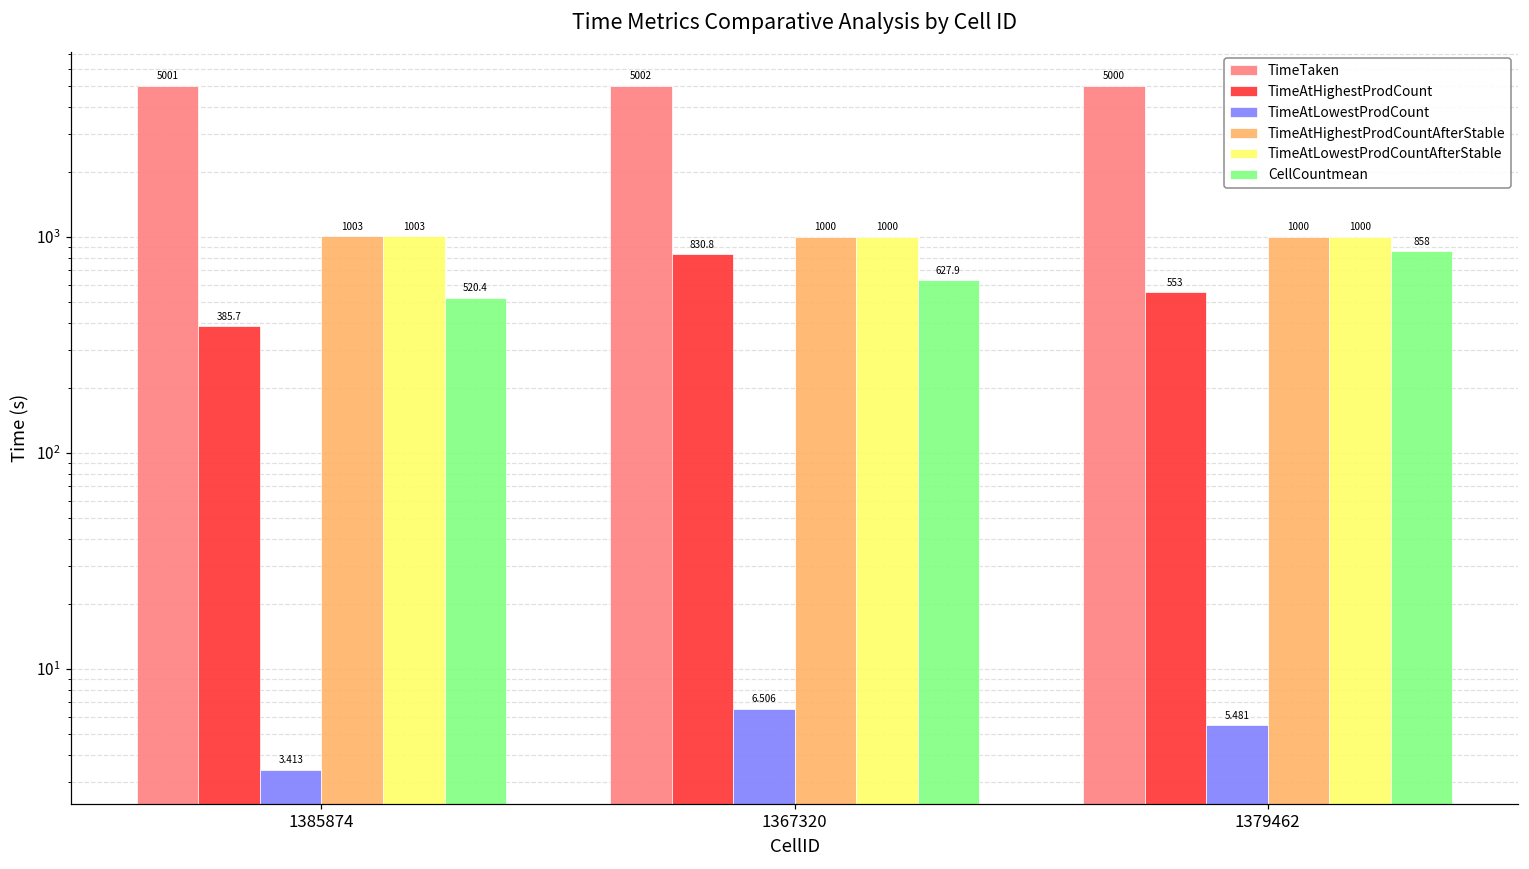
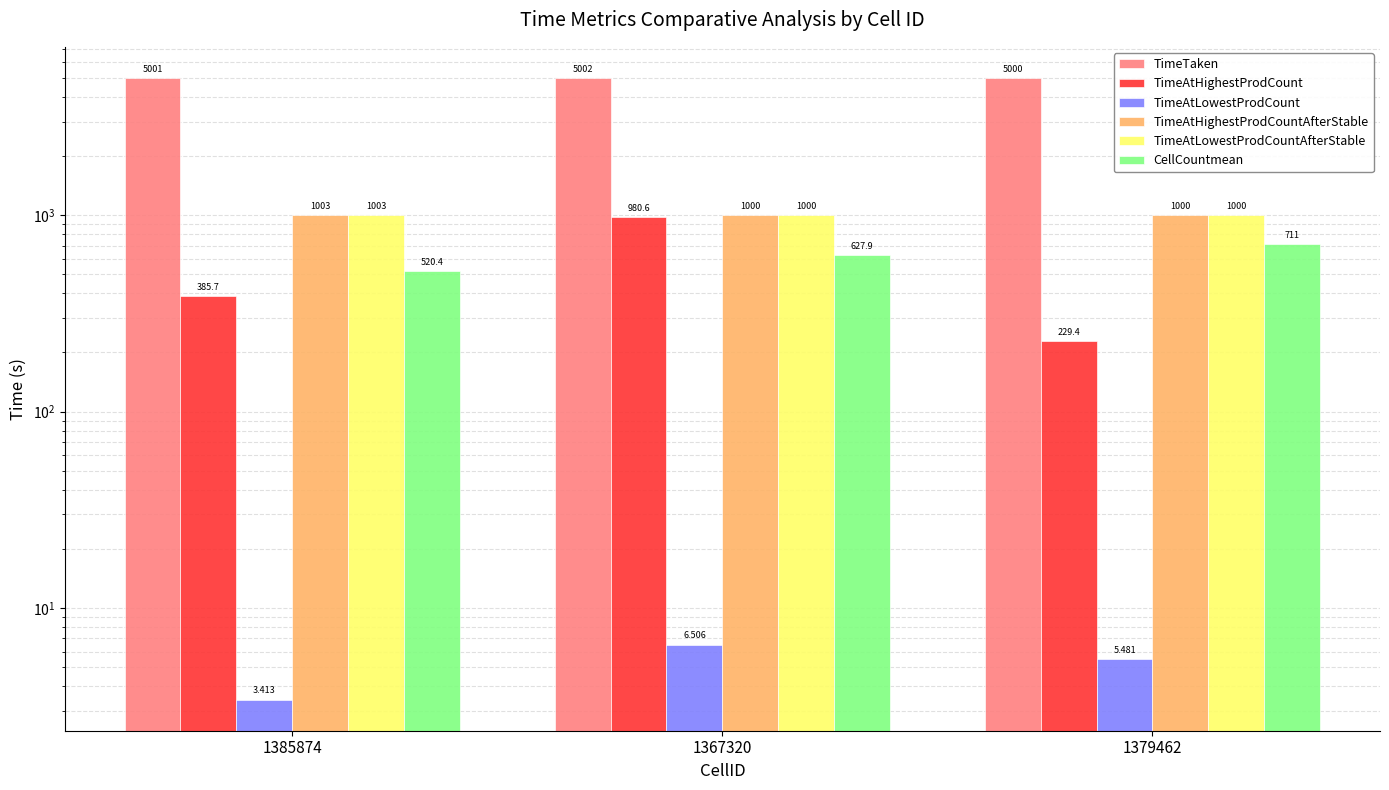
TimeAtHighestProdCount, 1367320: 830.8 -> 980.6
TimeAtHighestProdCount, 1379462: 553 -> 229.4
CellCountmean, 1379462: 858 -> 711
